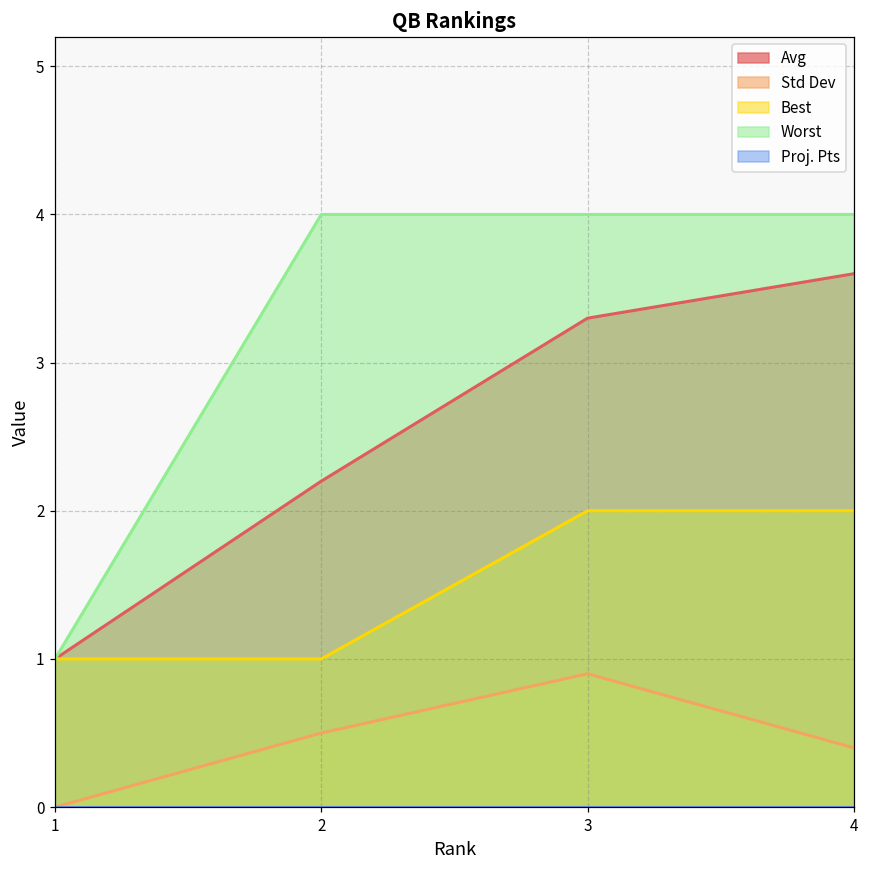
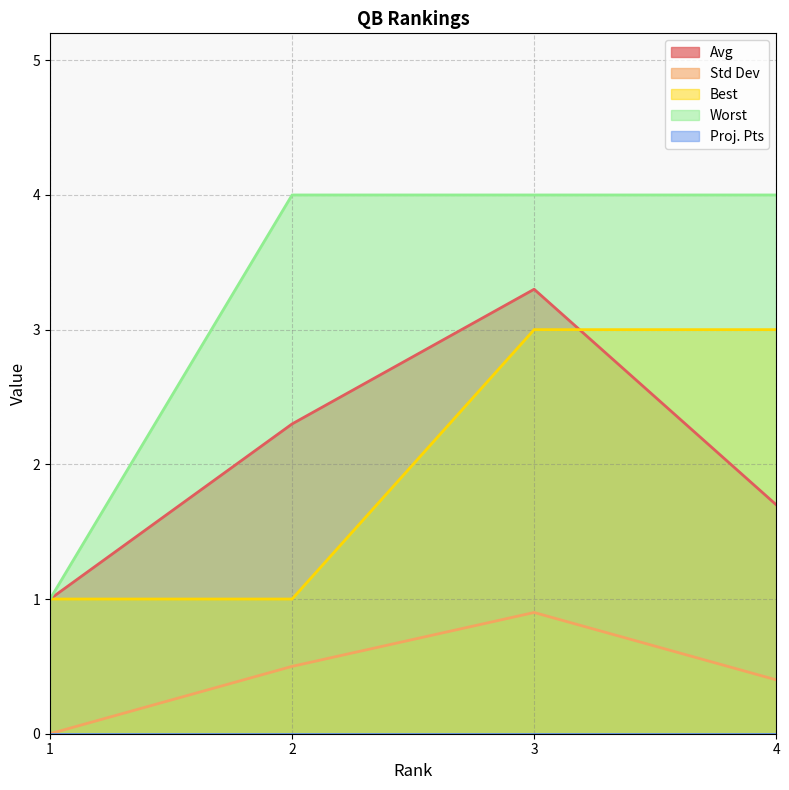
Avg, 2: 2.2 -> 2.3
Best, 3: 2 -> 3
Avg, 4: 3.6 -> 1.7
Best, 4: 2 -> 3
